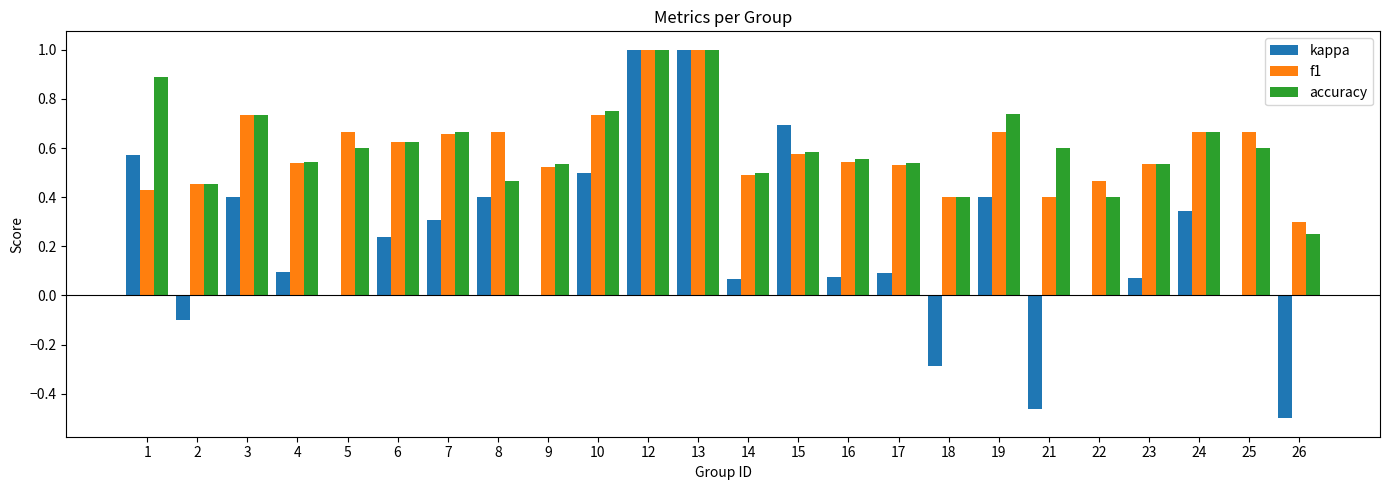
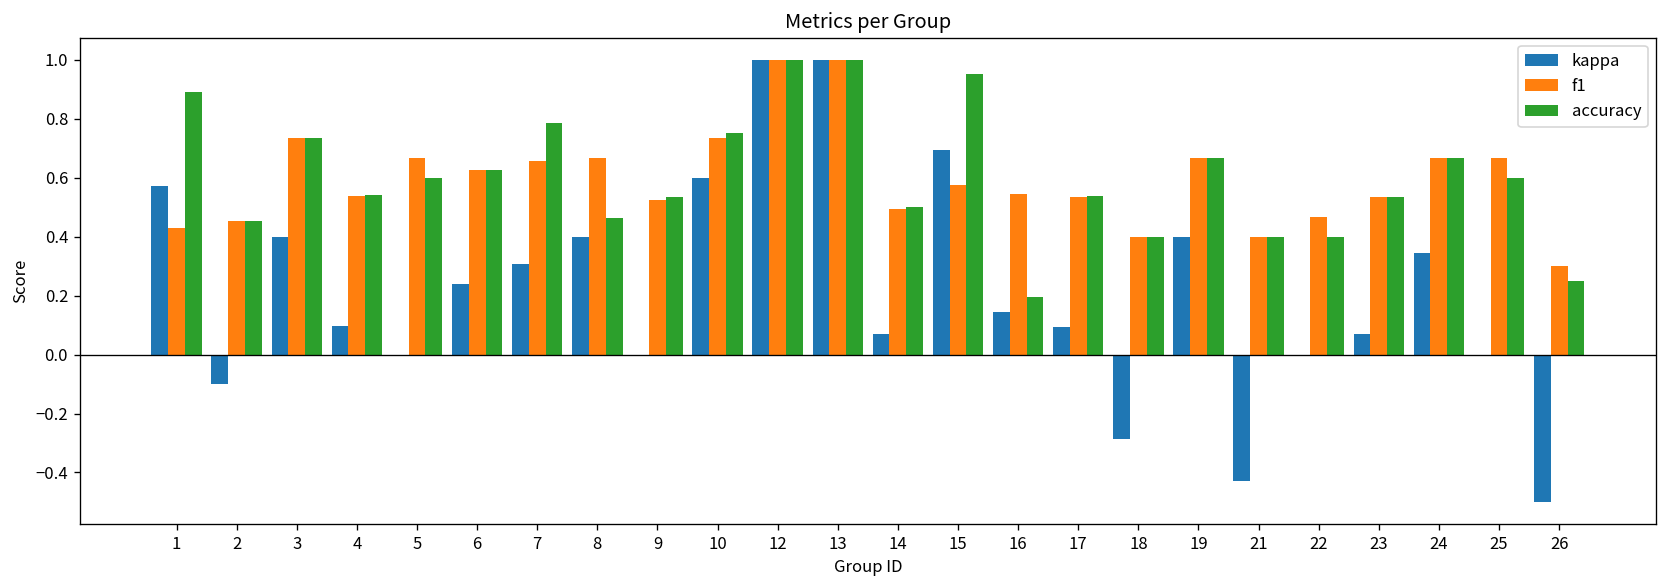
accuracy, 7: 0.67 -> 0.79
kappa, 10: 0.5 -> 0.6
accuracy, 15: 0.58 -> 0.95
kappa, 16: 0.07 -> 0.14
accuracy, 16: 0.56 -> 0.19
accuracy, 19: 0.74 -> 0.67
kappa, 21: -0.46 -> -0.43
accuracy, 21: 0.6 -> 0.4
